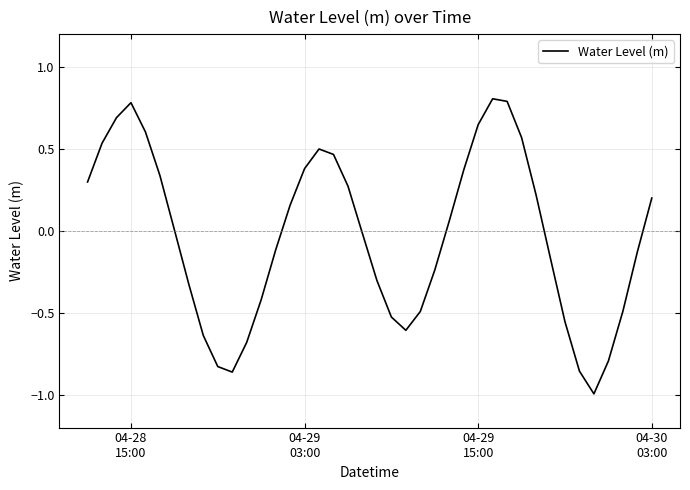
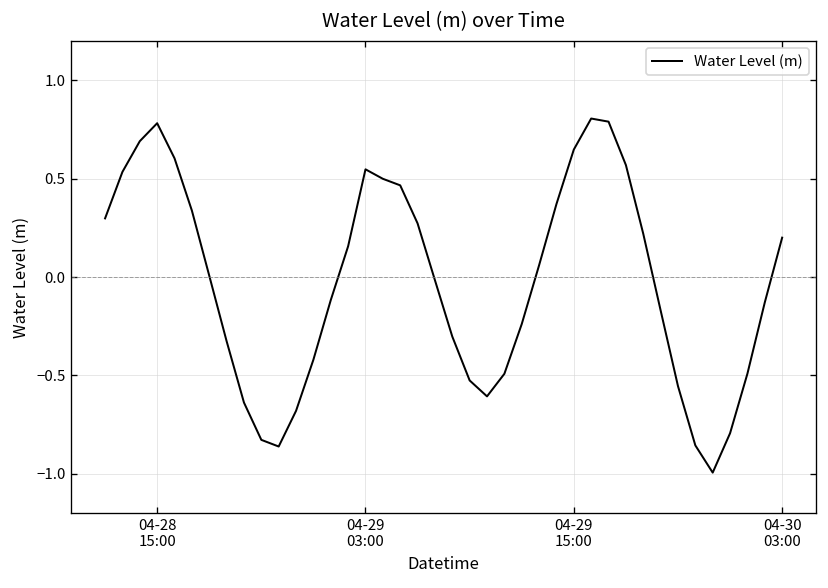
04-29 03:00: 0.38 -> 0.55
